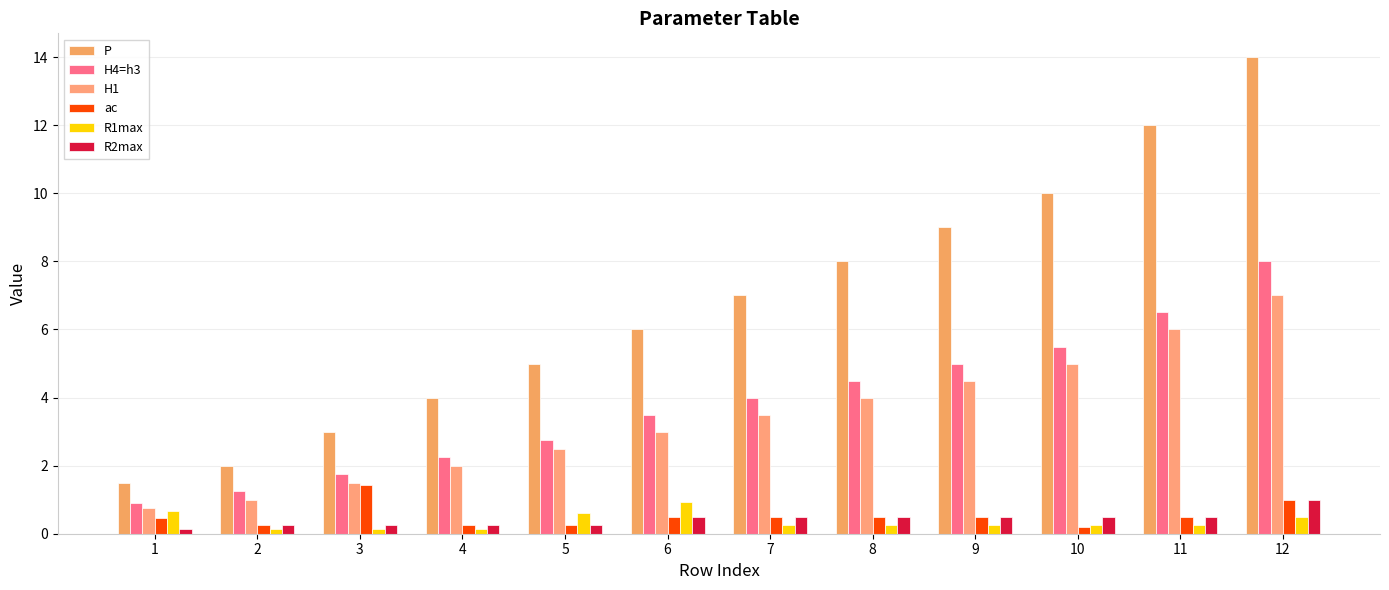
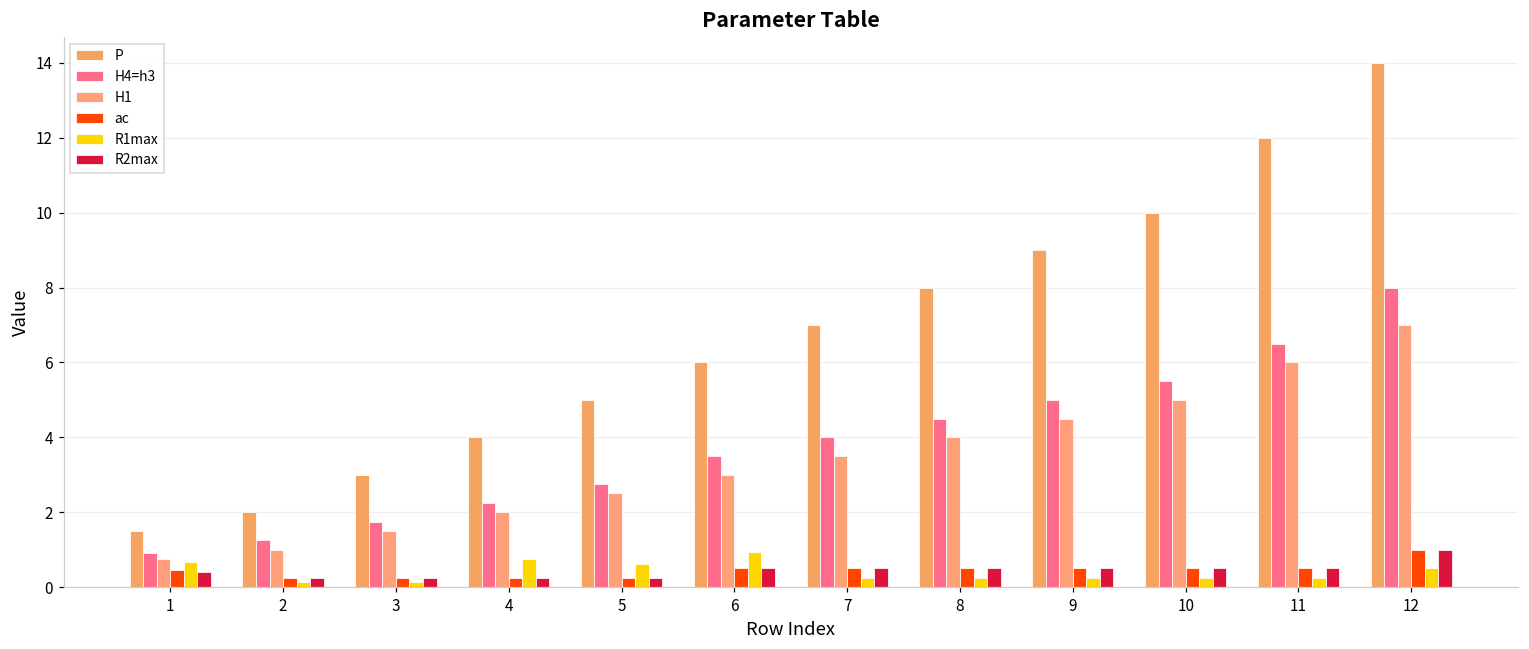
R2max, 1: 0.2 -> 0.4
ac, 3: 1.4 -> 0.3
R1max, 4: 0.1 -> 0.7
ac, 10: 0.2 -> 0.5
